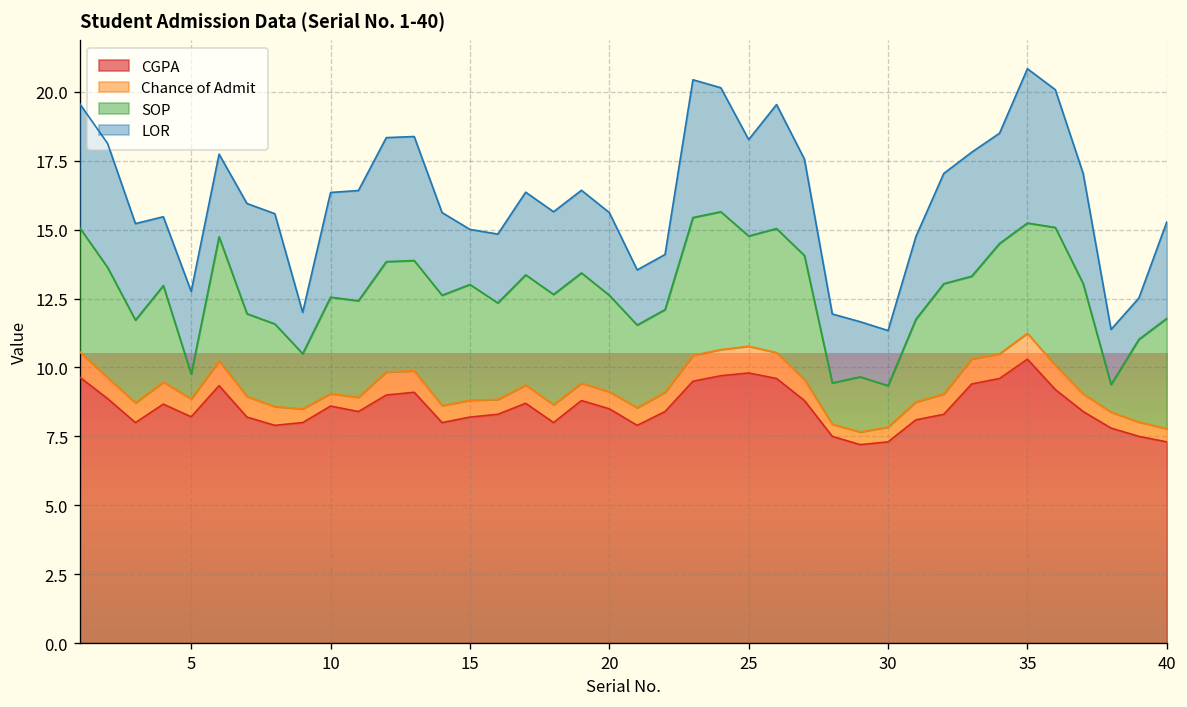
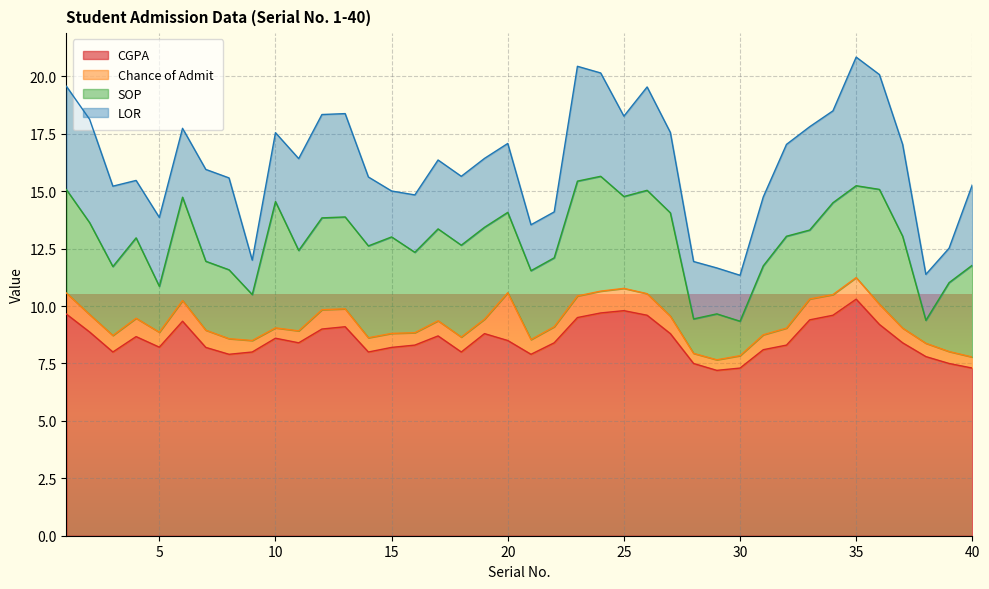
SOP, 5: 0.9 -> 2.0
SOP, 10: 3.5 -> 5.5
LOR, 10: 3.8 -> 3.0
Chance of Admit, 20: 0.6 -> 2.1
